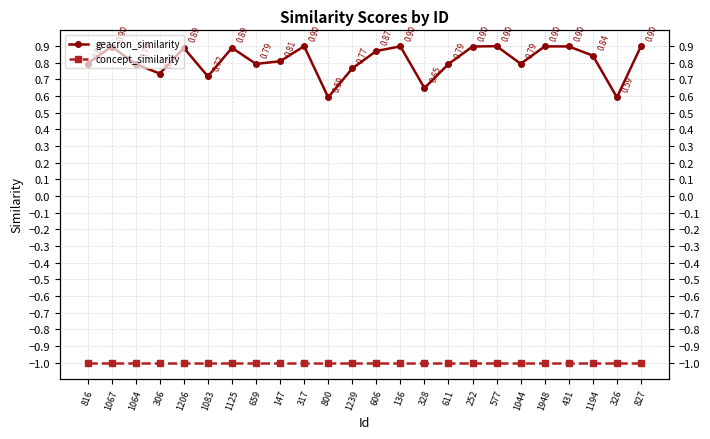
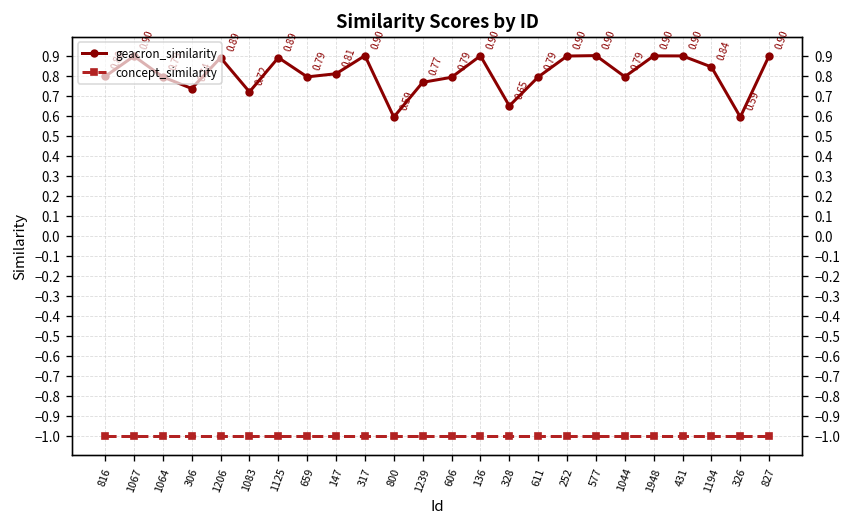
geacron_similarity, 606: 0.87 -> 0.79
